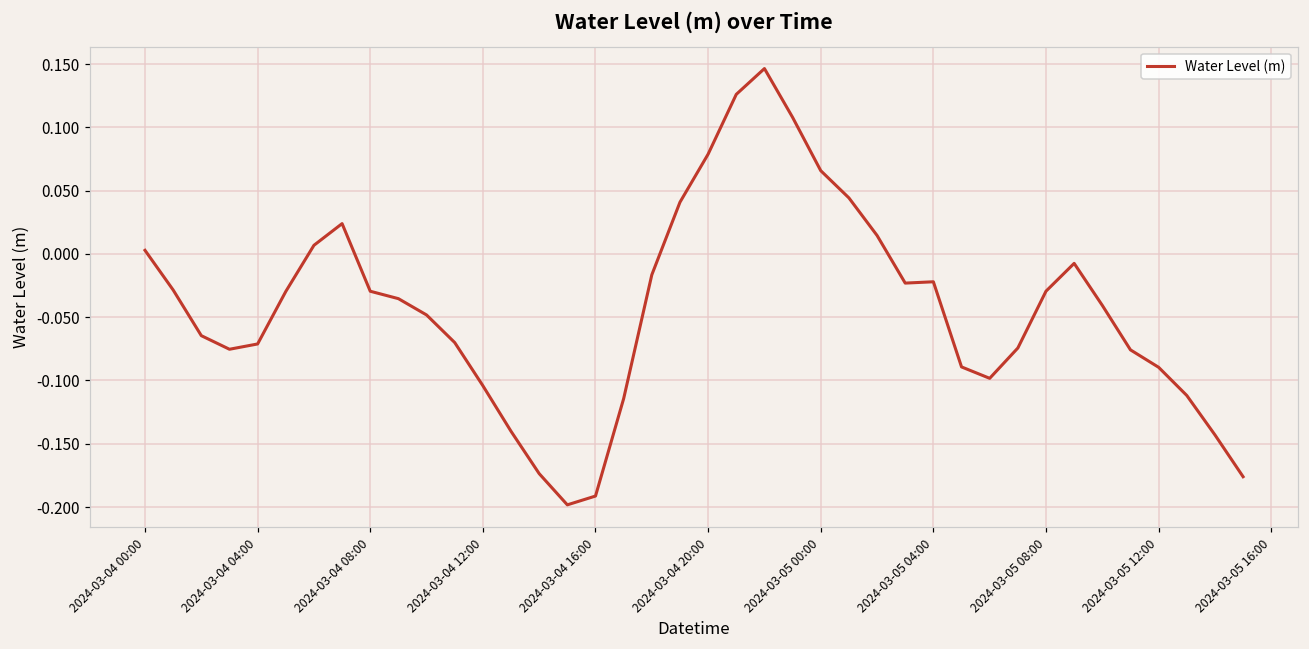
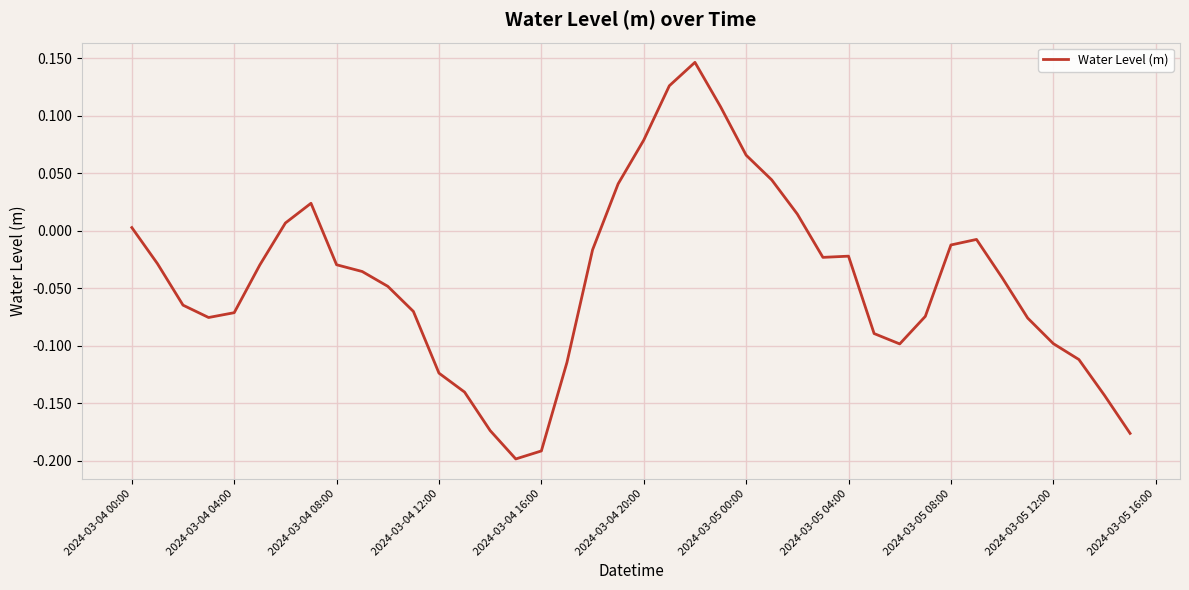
2024-03-04 12:00: -0.104 -> -0.124
2024-03-05 08:00: -0.029 -> -0.012
2024-03-05 12:00: -0.090 -> -0.098
